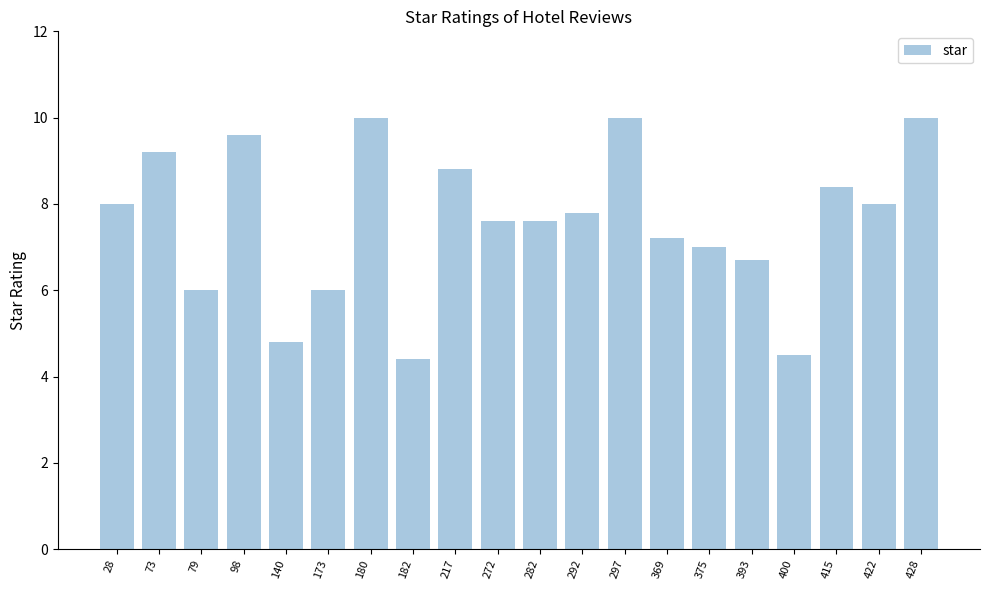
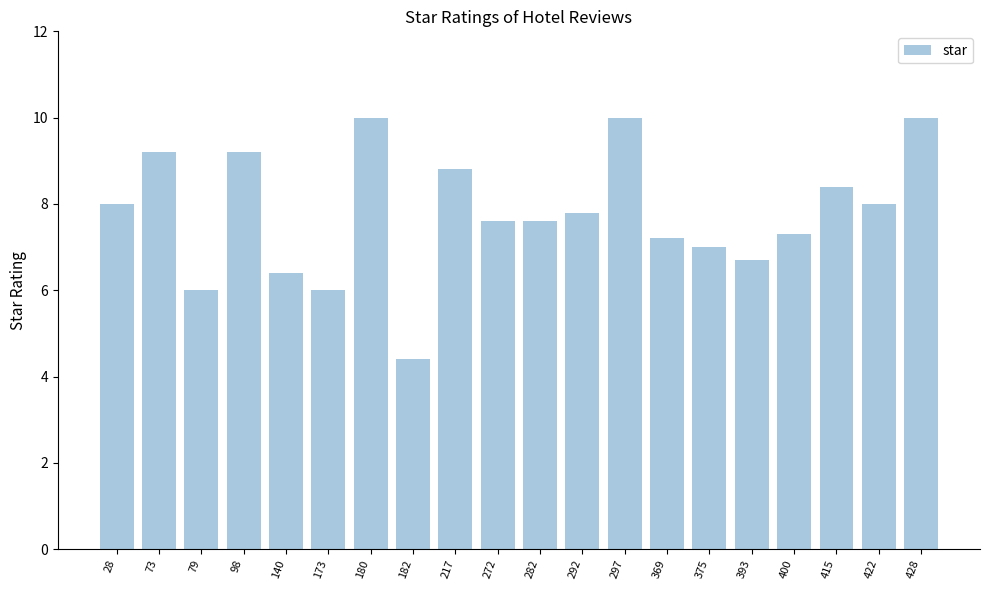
98: 9.6 -> 9.2
140: 4.8 -> 6.4
400: 4.5 -> 7.3
